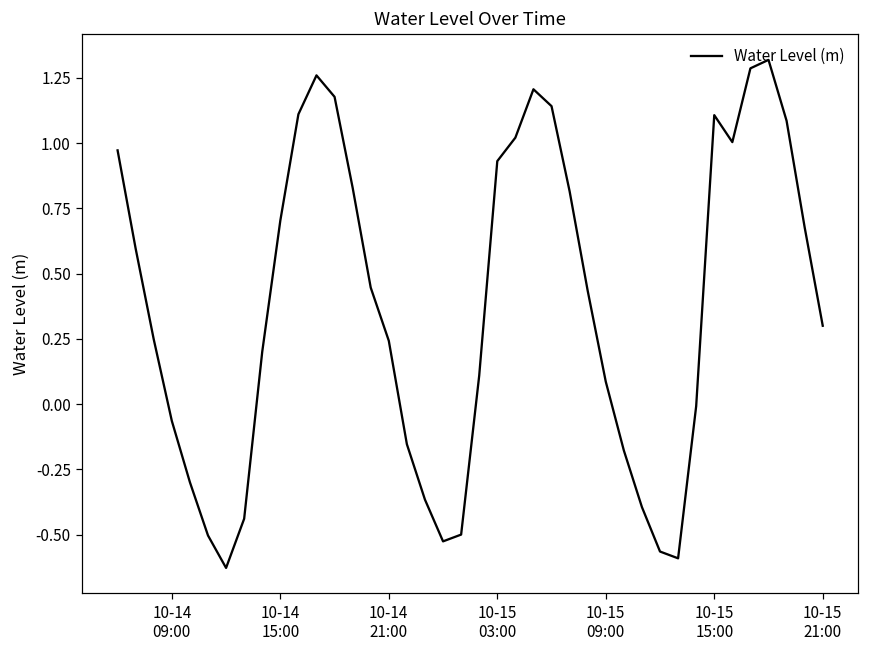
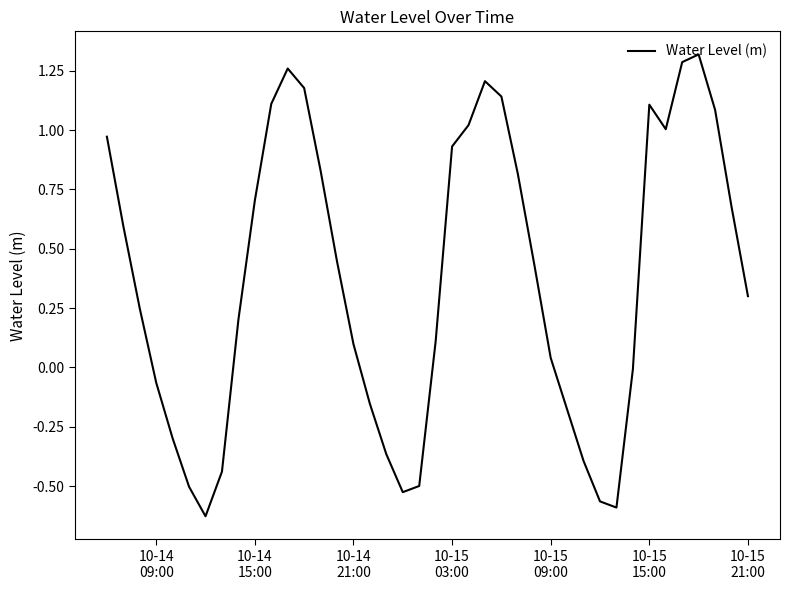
10-14 21:00: 0.24 -> 0.10
10-15 09:00: 0.09 -> 0.04
